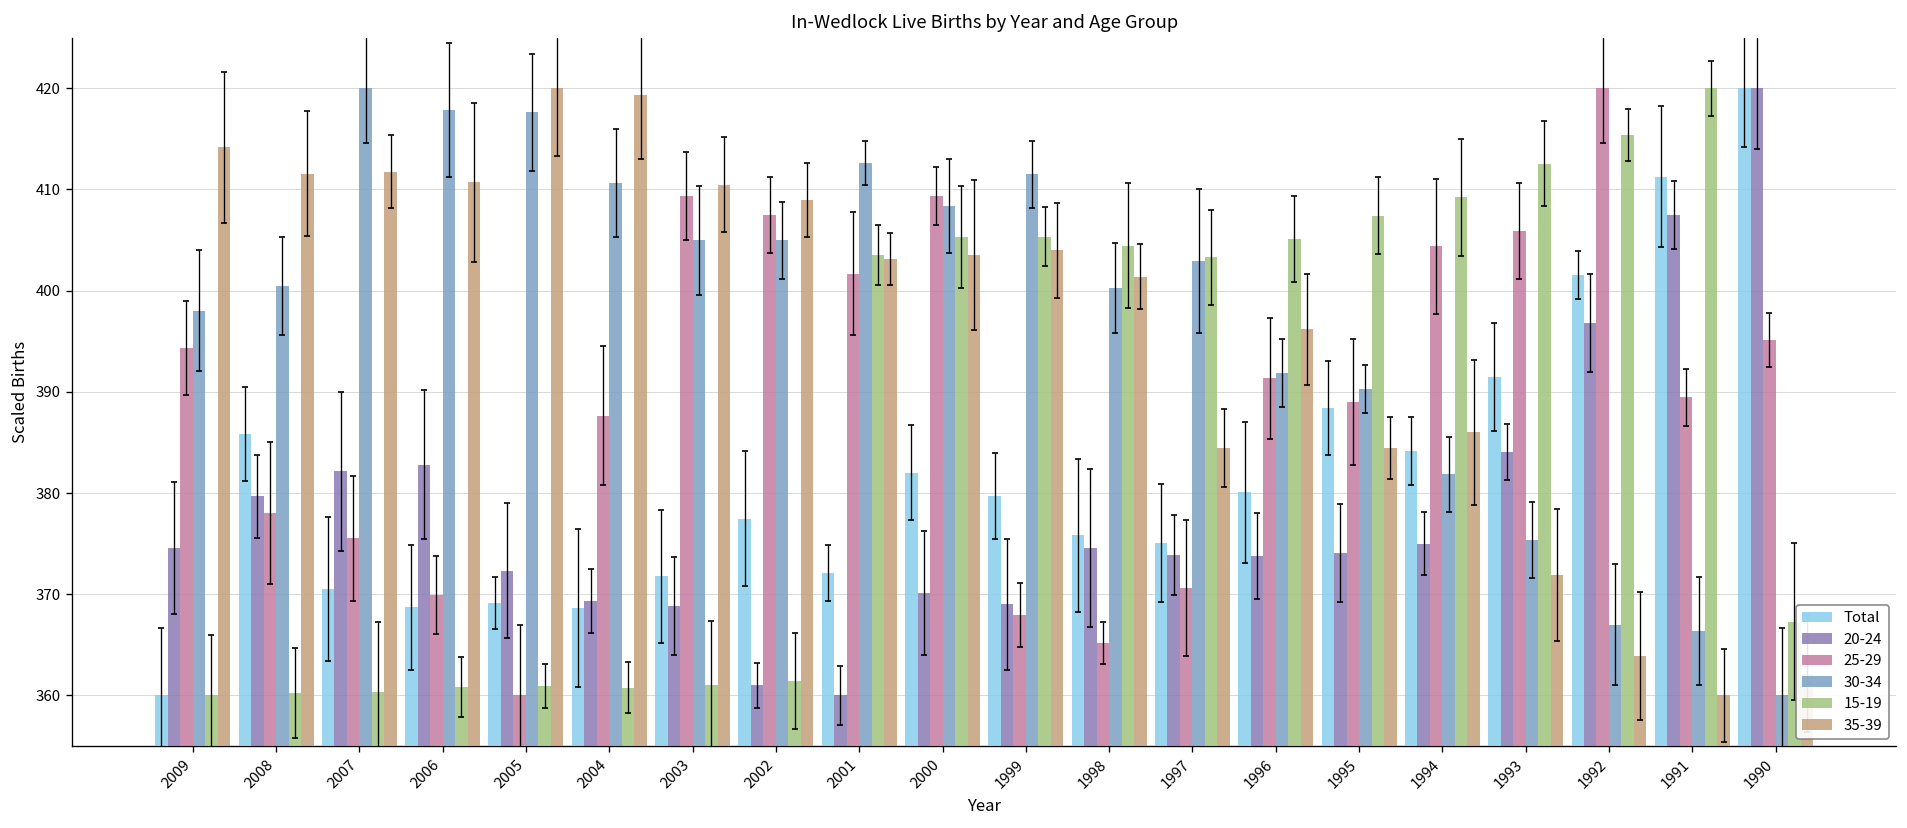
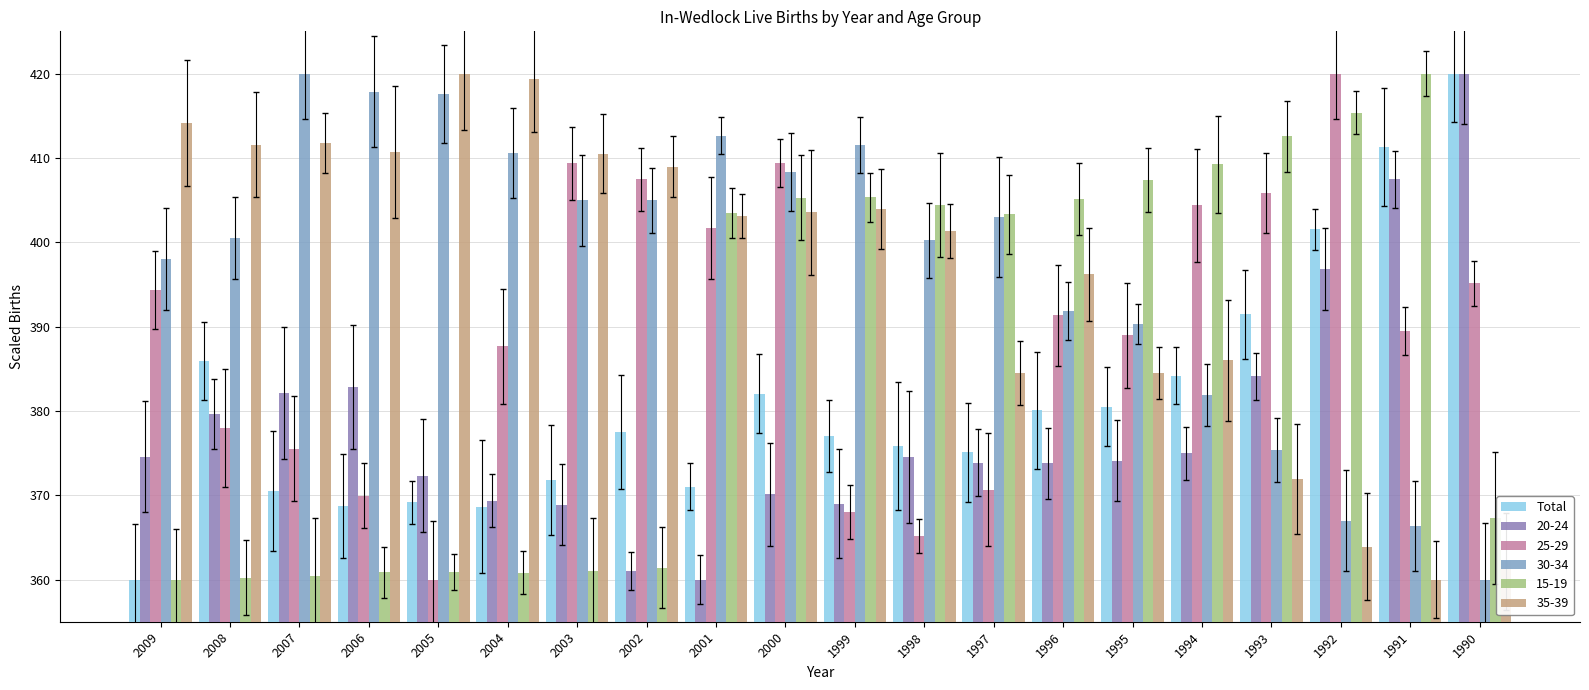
Total, 2001: 372 -> 371
Total, 1999: 380 -> 377
Total, 1995: 388 -> 380
